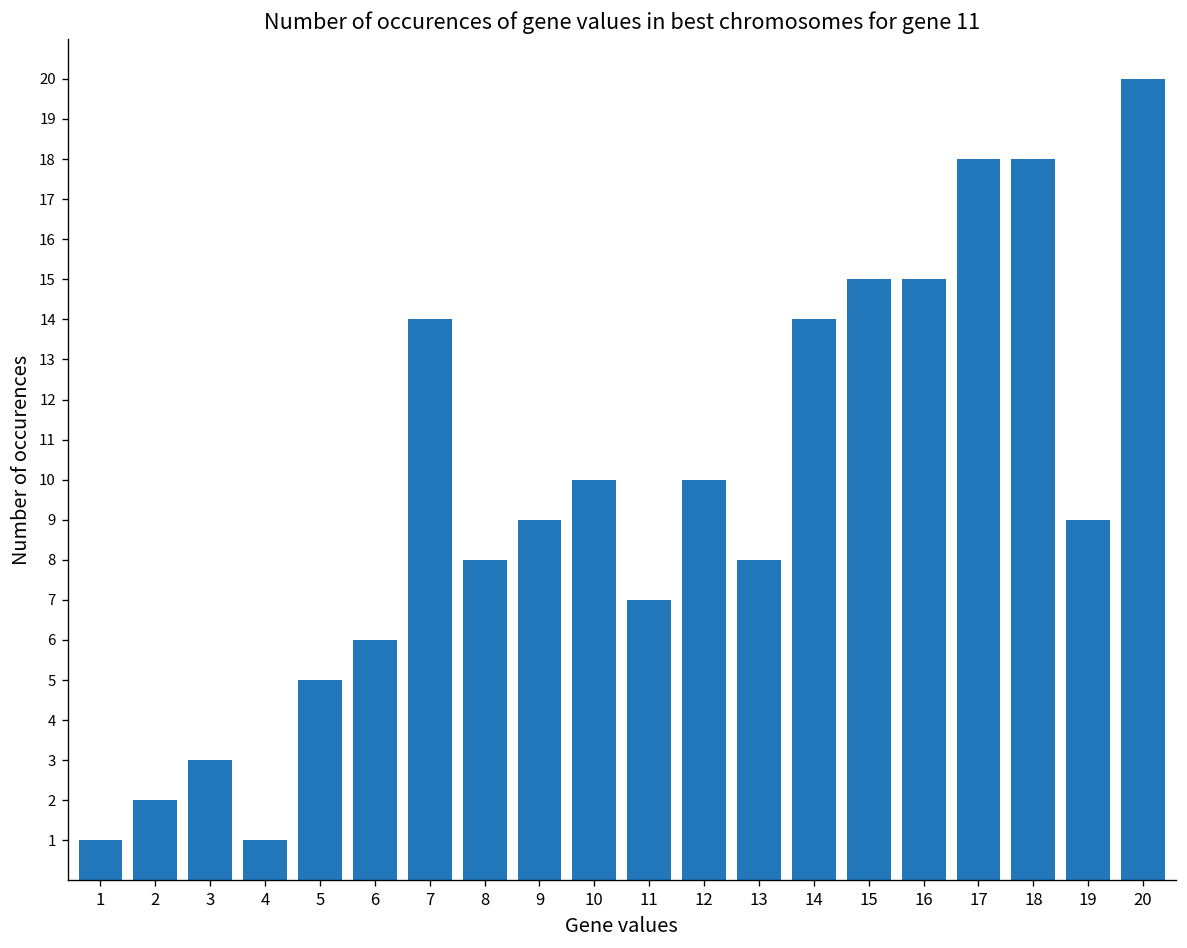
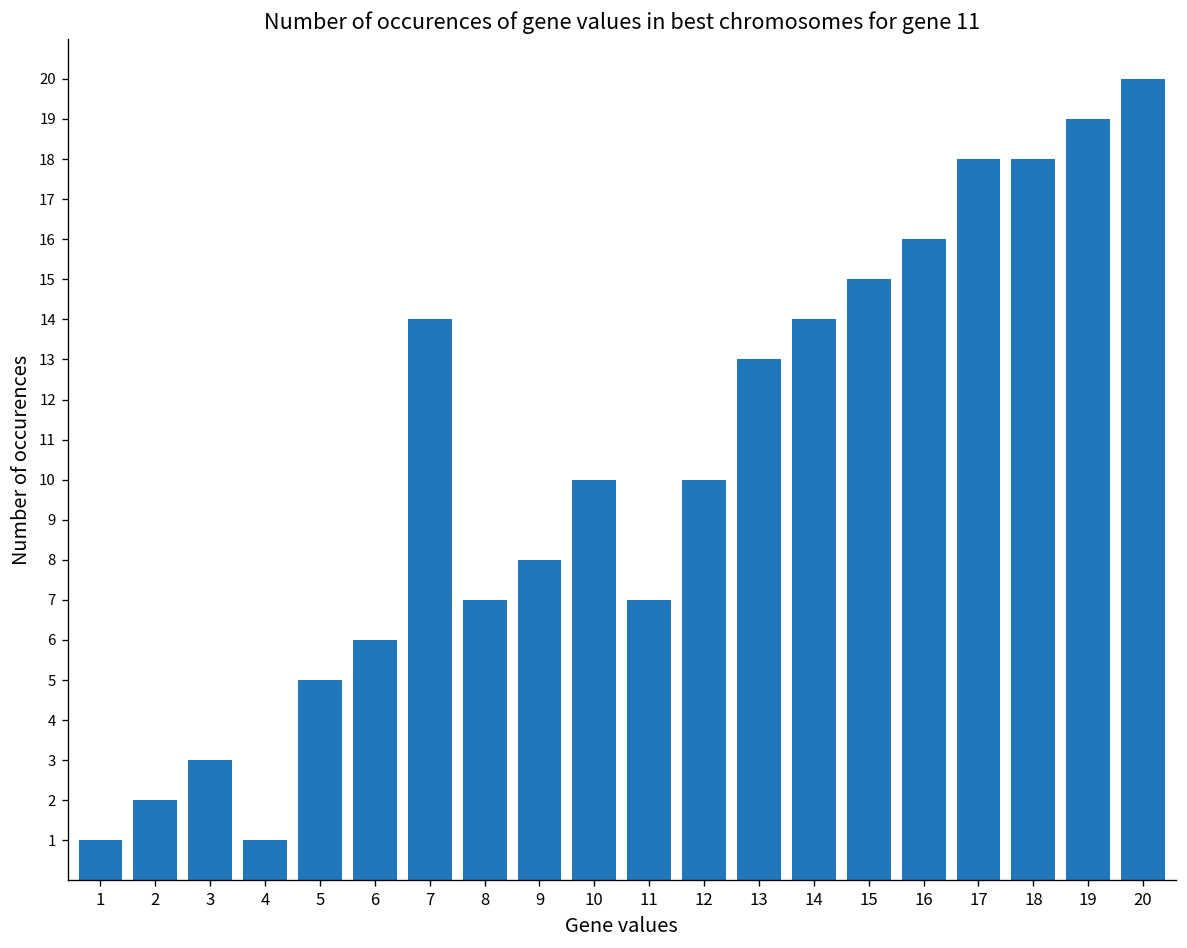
8: 8 -> 7
9: 9 -> 8
13: 8 -> 13
16: 15 -> 16
19: 9 -> 19
